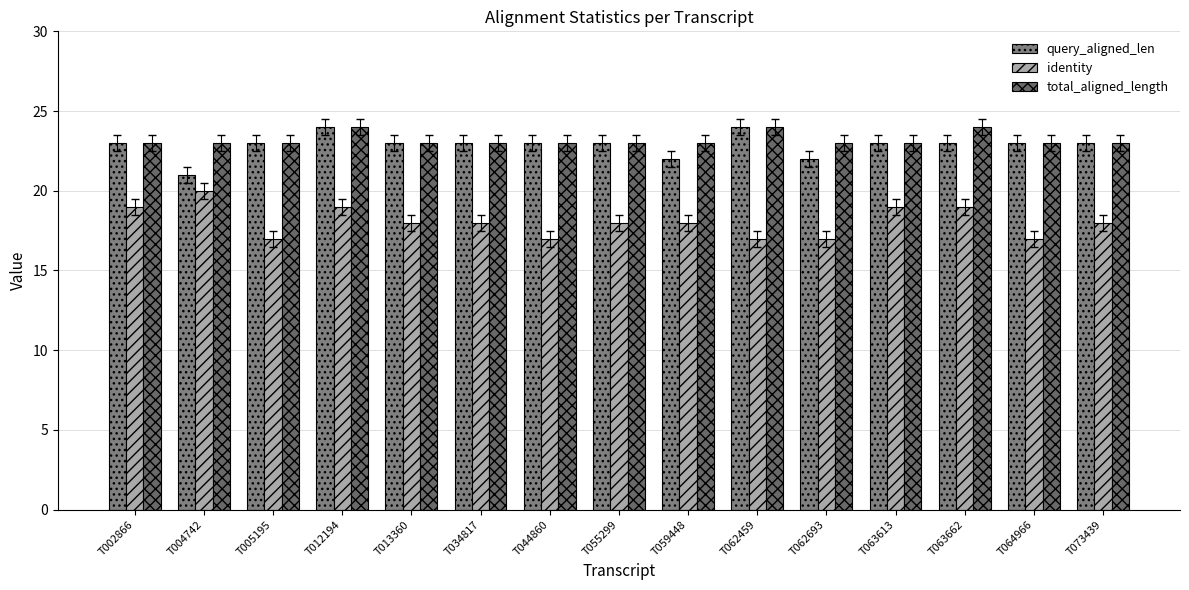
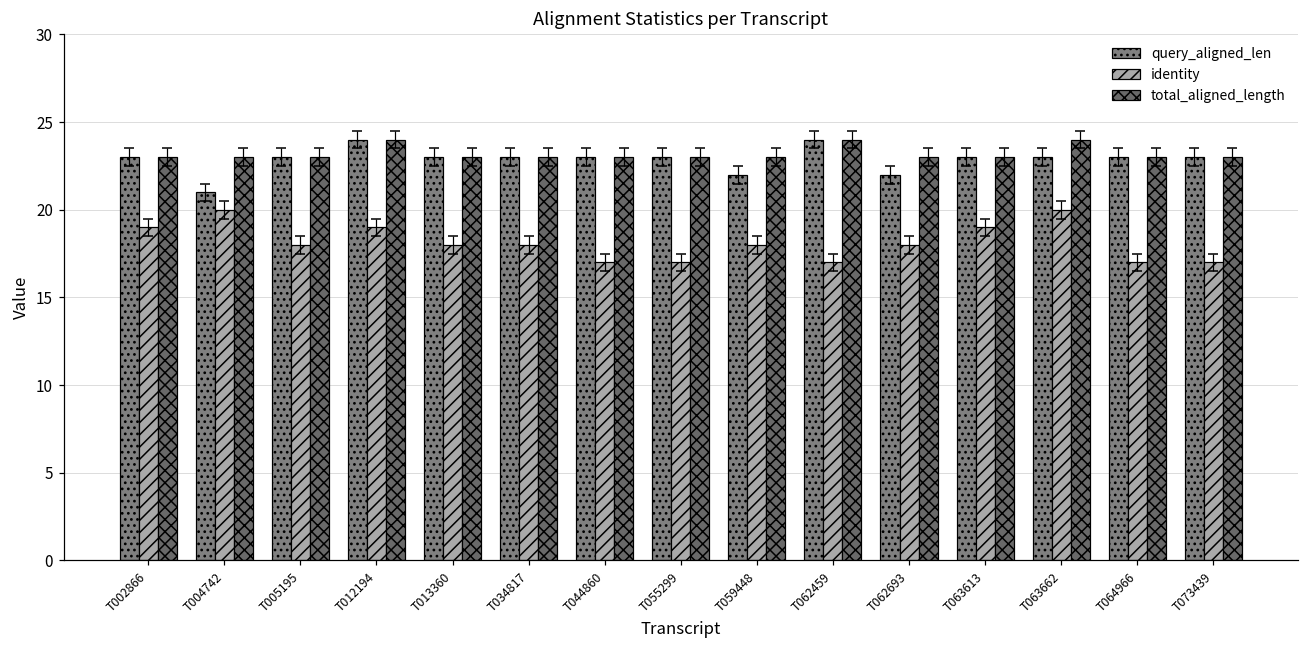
identity, T005195: 17 -> 18
identity, T055299: 18 -> 17
identity, T062693: 17 -> 18
identity, T063662: 19 -> 20
identity, T073439: 18 -> 17
